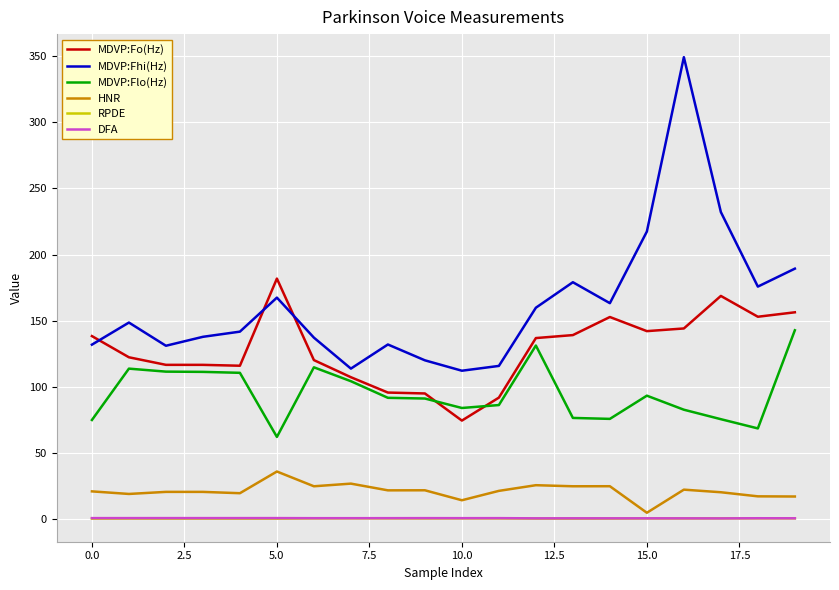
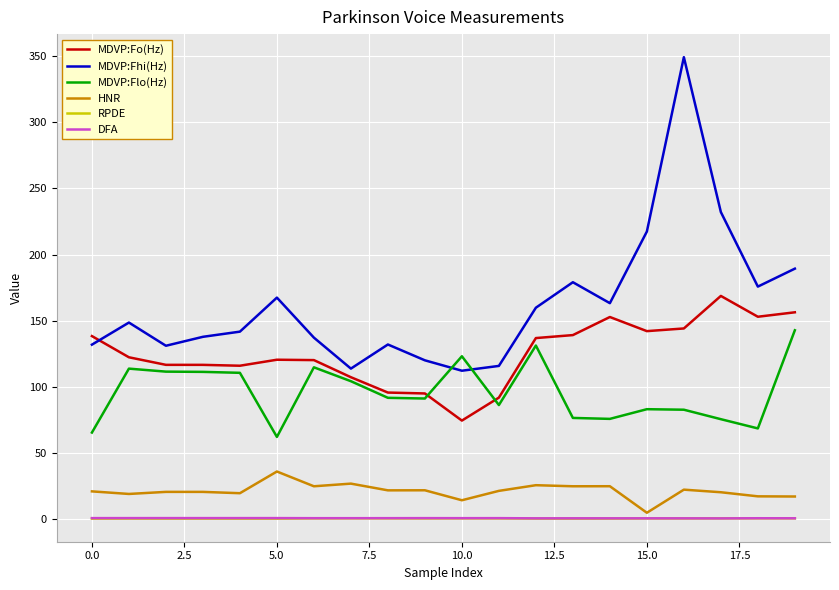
MDVP:Flo(Hz), 0.0: 75 -> 65
MDVP:Fo(Hz), 5.0: 182 -> 121
MDVP:Flo(Hz), 10.0: 84 -> 123
MDVP:Flo(Hz), 15.0: 93 -> 83
